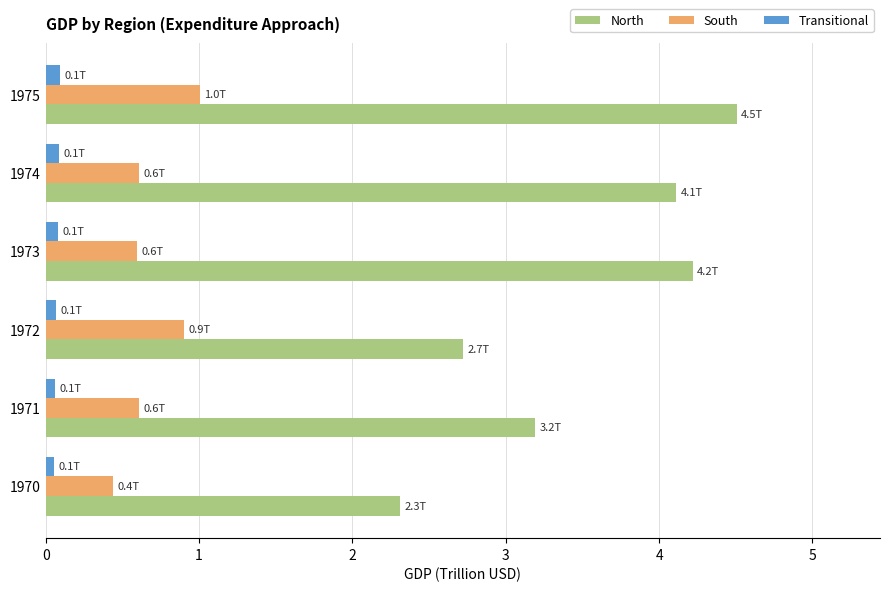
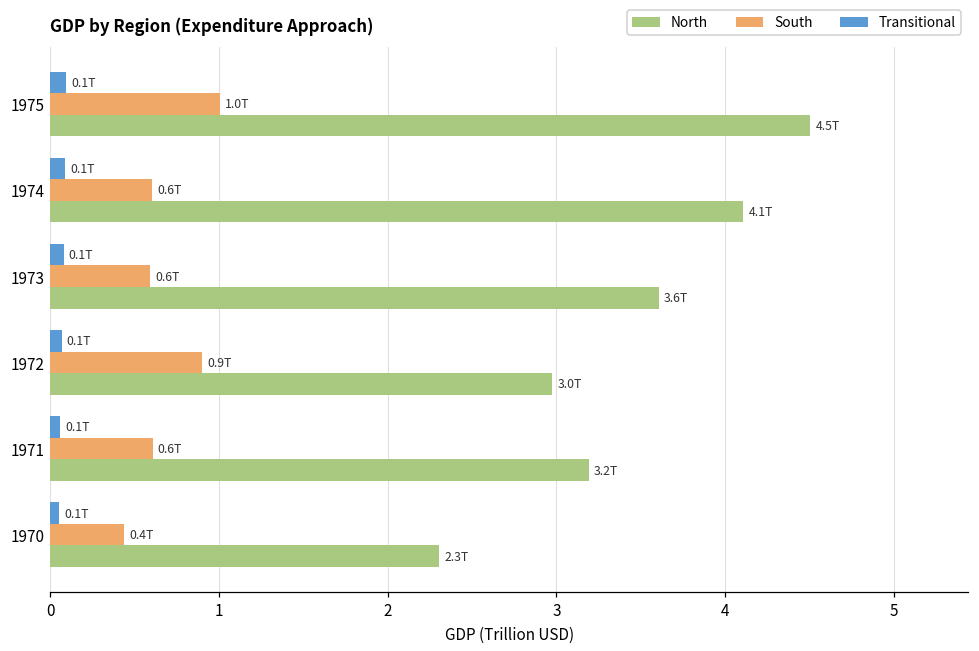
North, 1973: 4.2T -> 3.6T
North, 1972: 2.7T -> 3.0T
